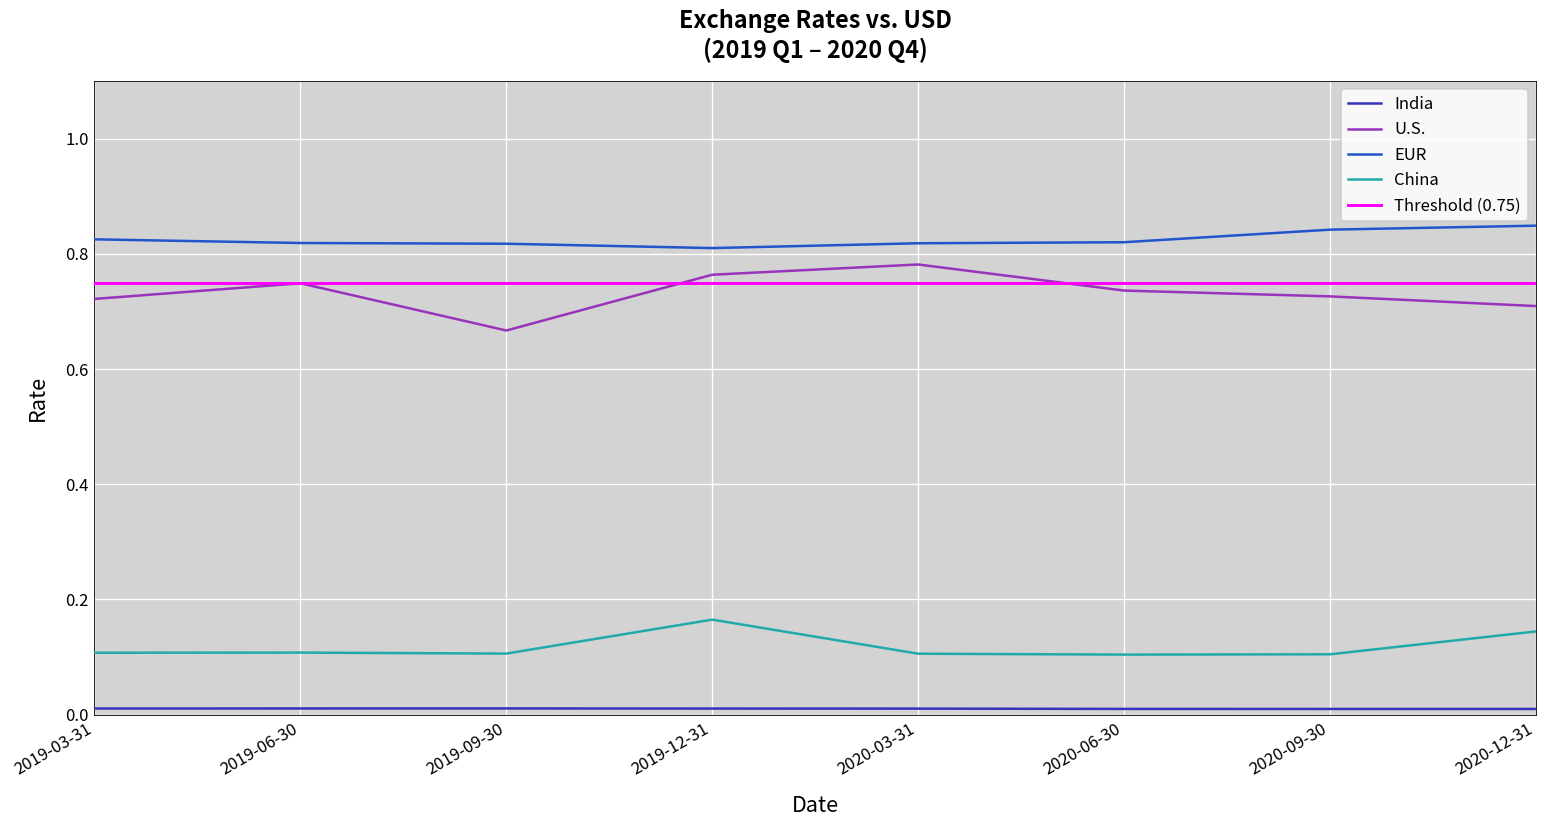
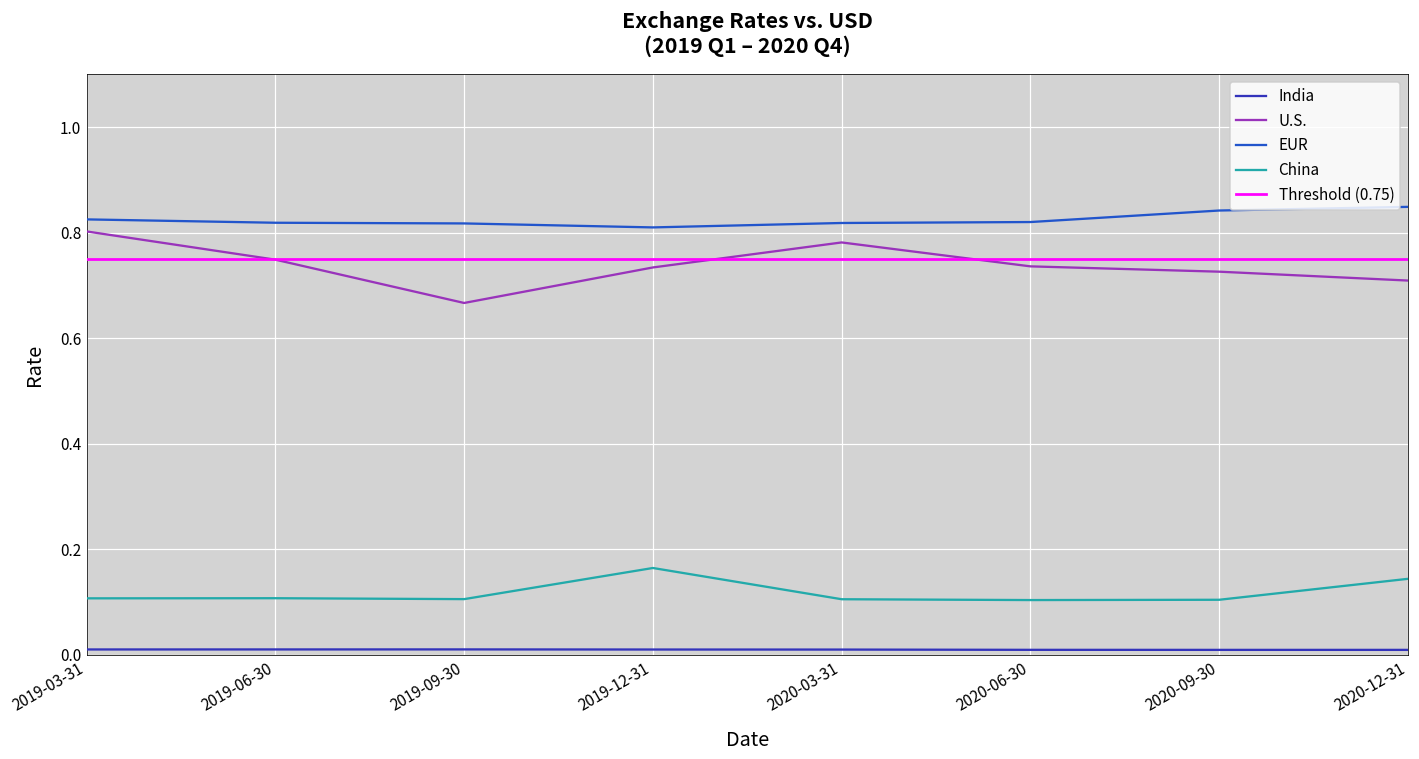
U.S., 2019-03-31: 0.72 -> 0.80
U.S., 2019-12-31: 0.76 -> 0.73
